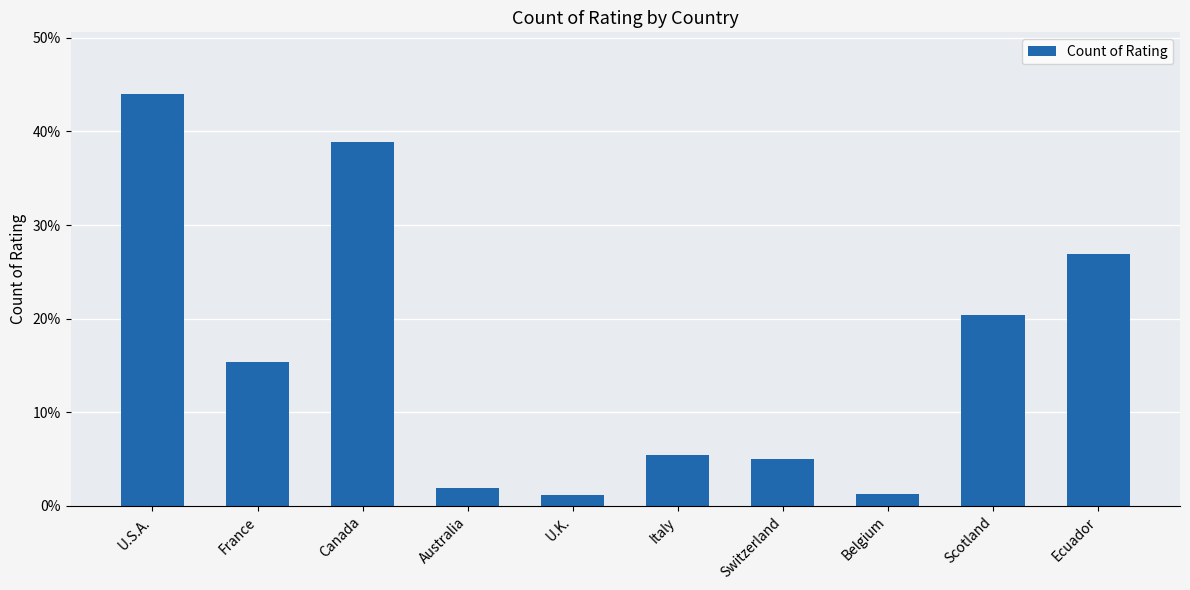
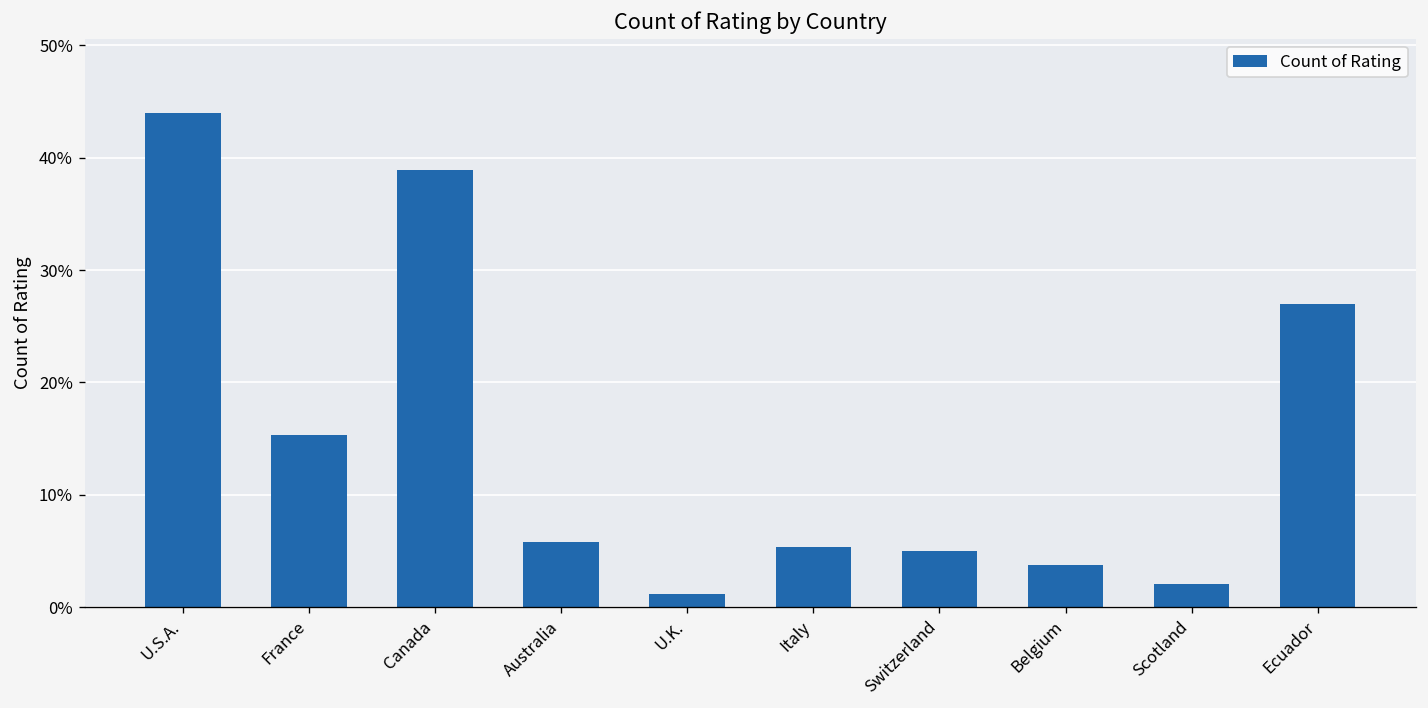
Australia: 2% -> 6%
Belgium: 1% -> 4%
Scotland: 20% -> 2%
